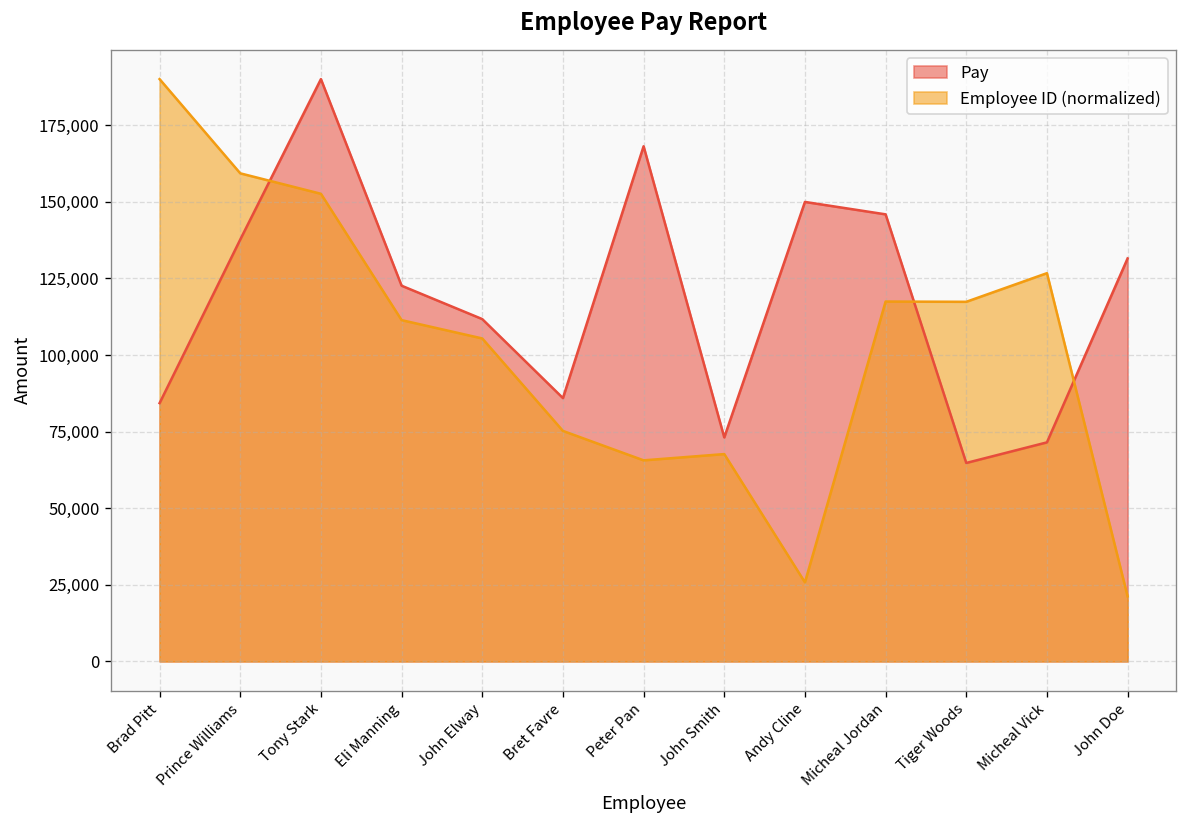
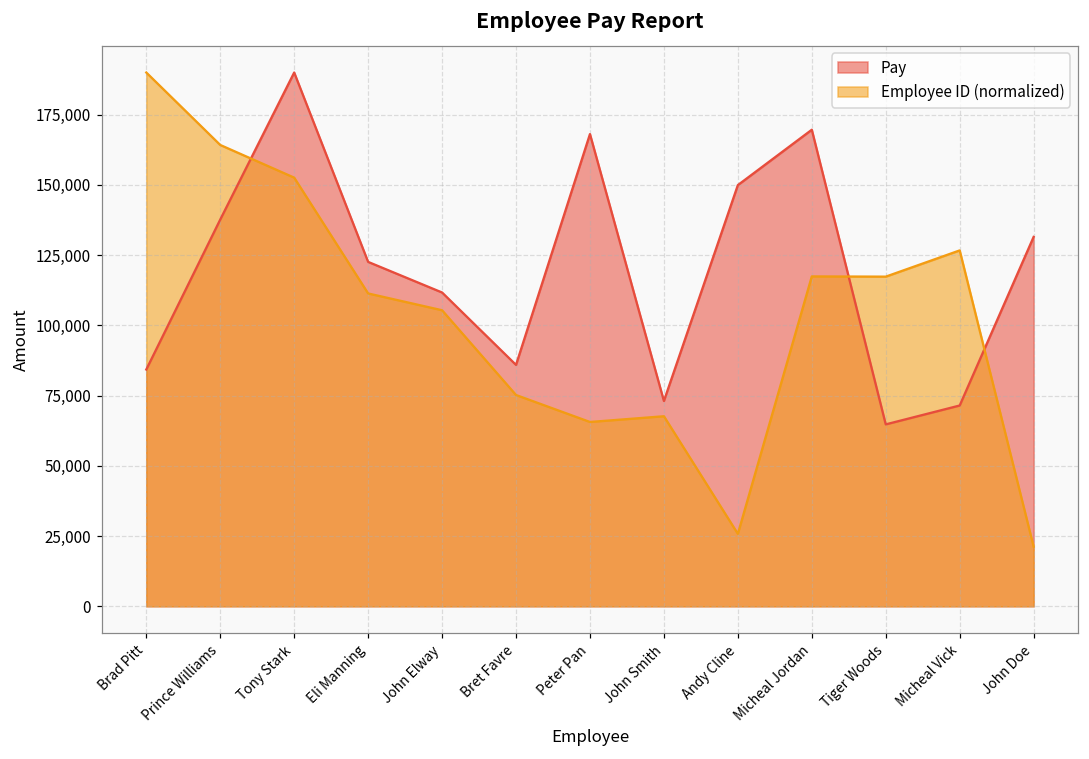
Employee ID (normalized), Prince Williams: 159,000 -> 164,000
Pay, Micheal Jordan: 146,000 -> 170,000
